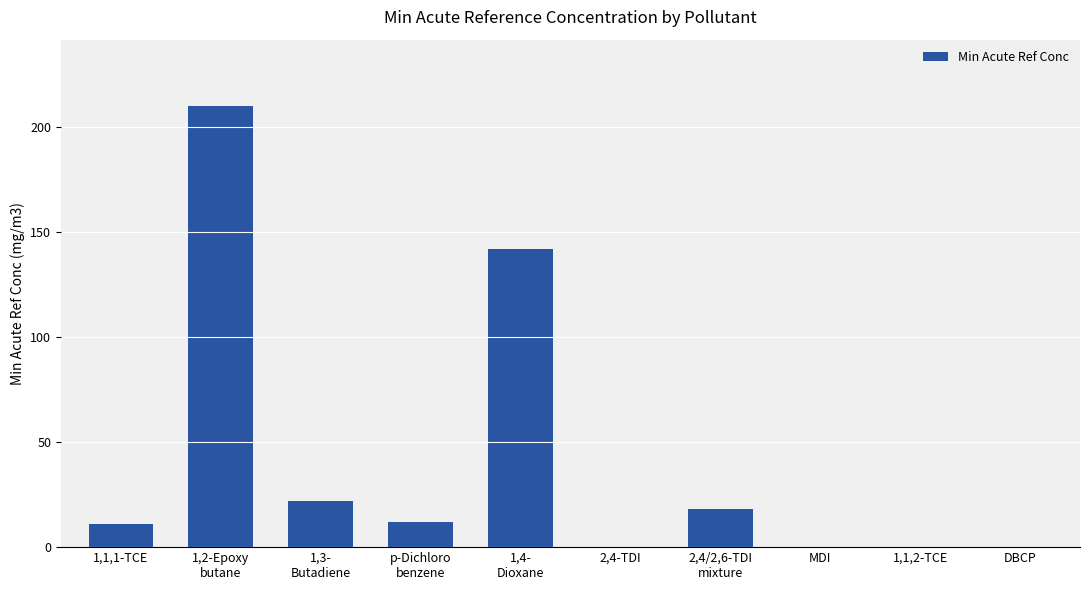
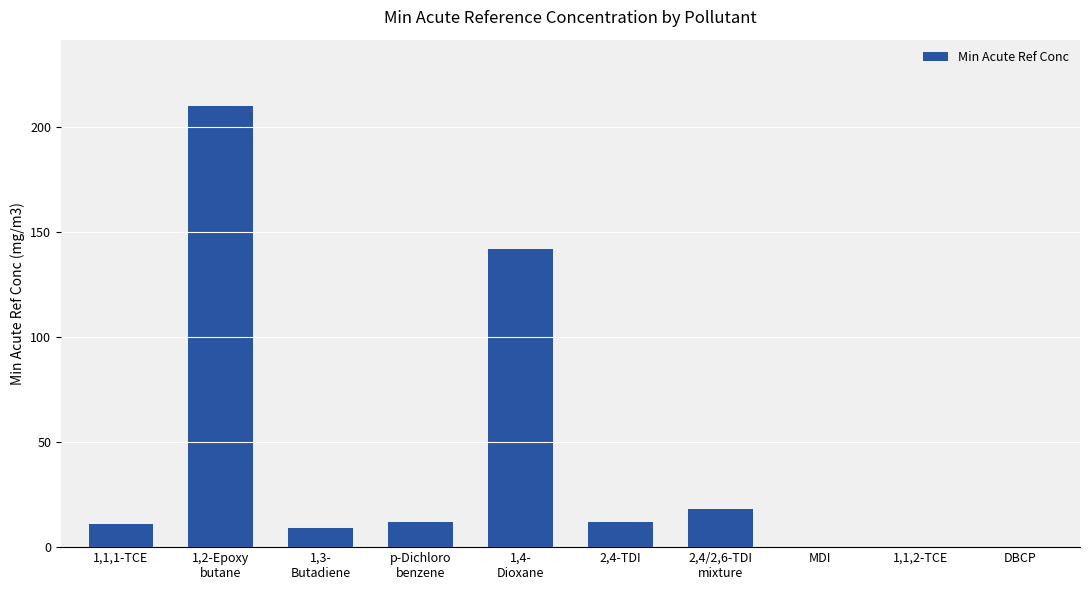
1,3- Butadiene: 22 -> 9
2,4-TDI: 0 -> 12
